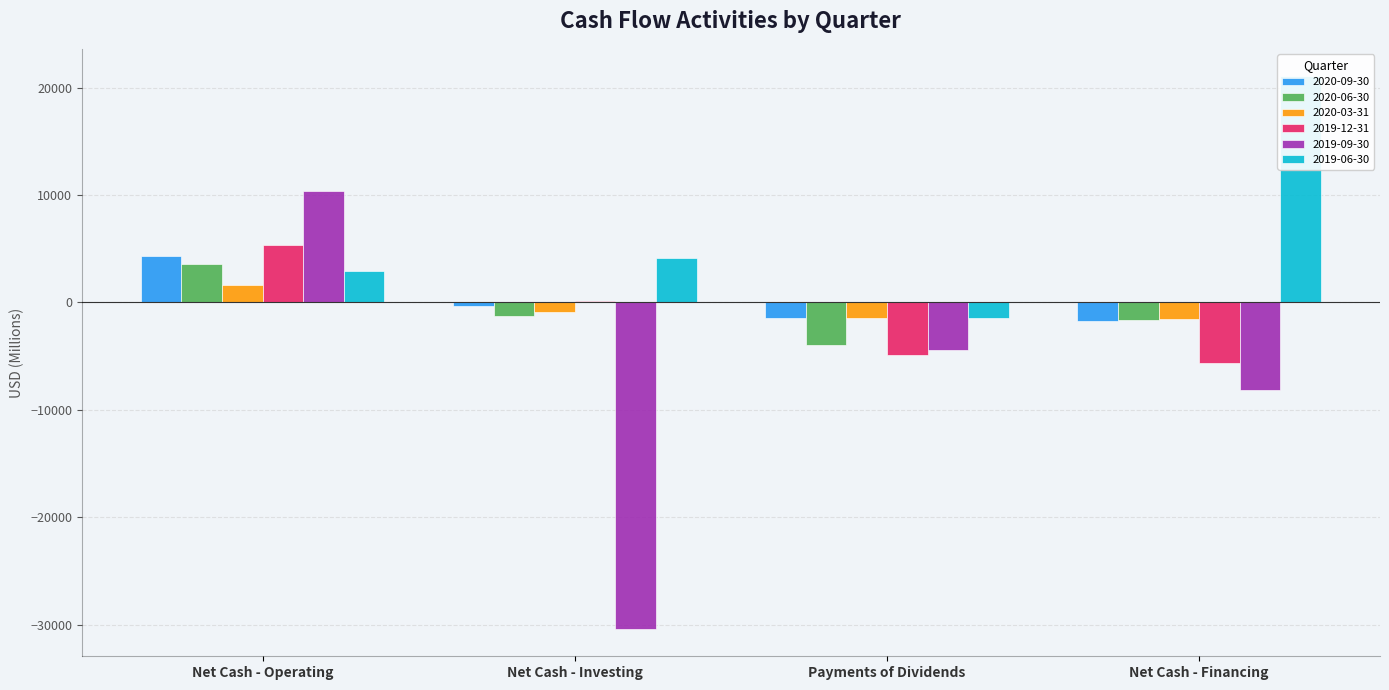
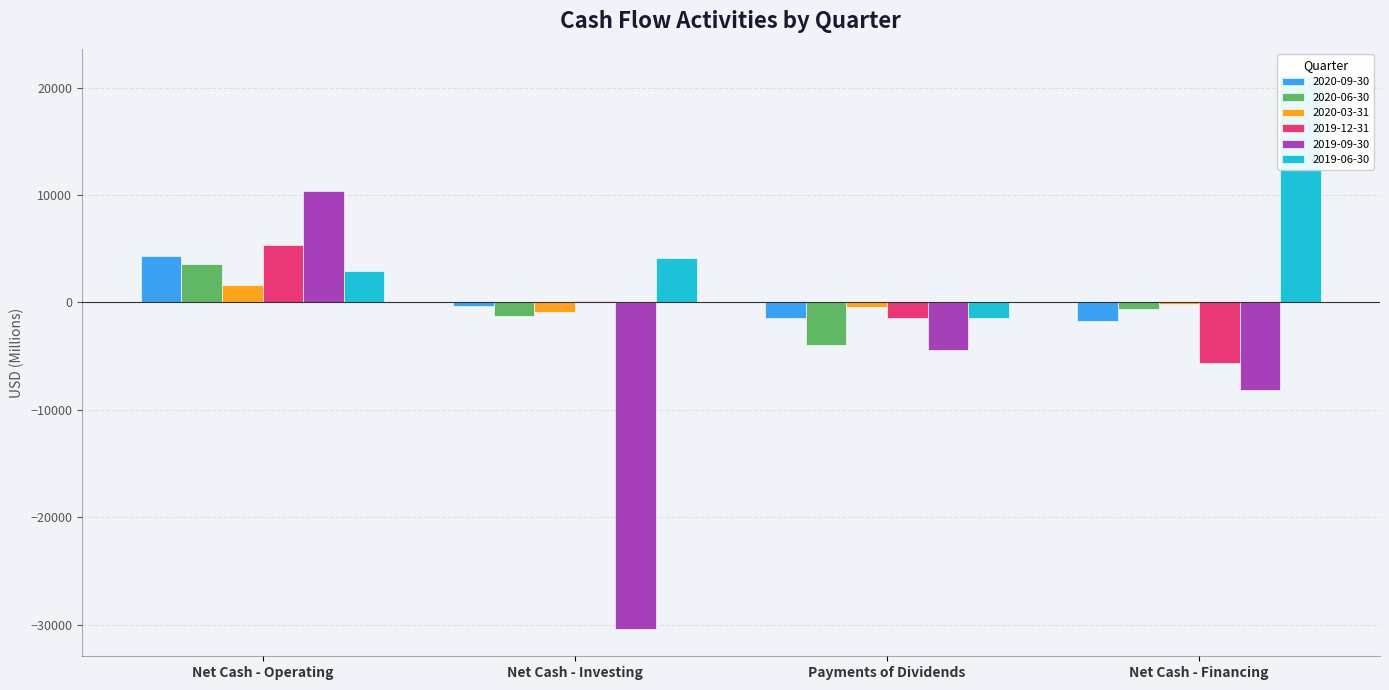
2020-03-31, Payments of Dividends: -1400 -> -400
2019-12-31, Payments of Dividends: -4900 -> -1400
2020-06-30, Net Cash - Financing: -1600 -> -600
2020-03-31, Net Cash - Financing: -1600 -> -100
